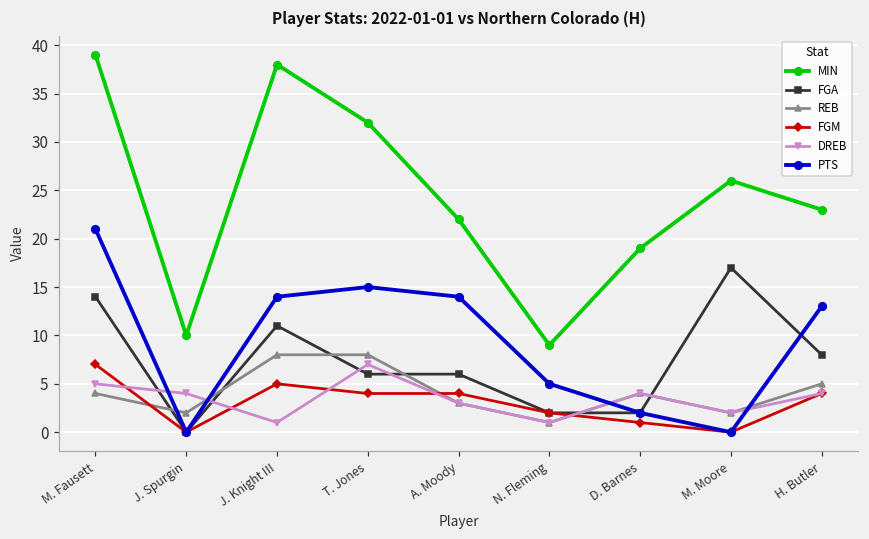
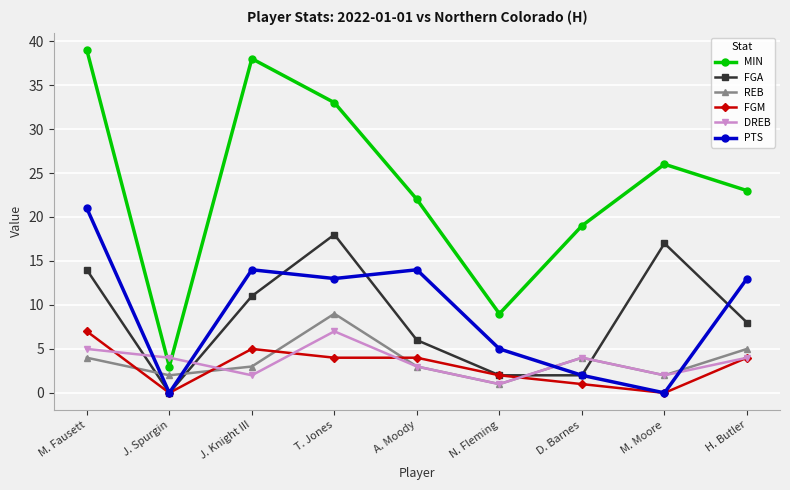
MIN, J. Spurgin: 10 -> 3
REB, J. Knight III: 8 -> 3
DREB, J. Knight III: 1 -> 2
MIN, T. Jones: 32 -> 33
FGA, T. Jones: 6 -> 18
REB, T. Jones: 8 -> 9
PTS, T. Jones: 15 -> 13
